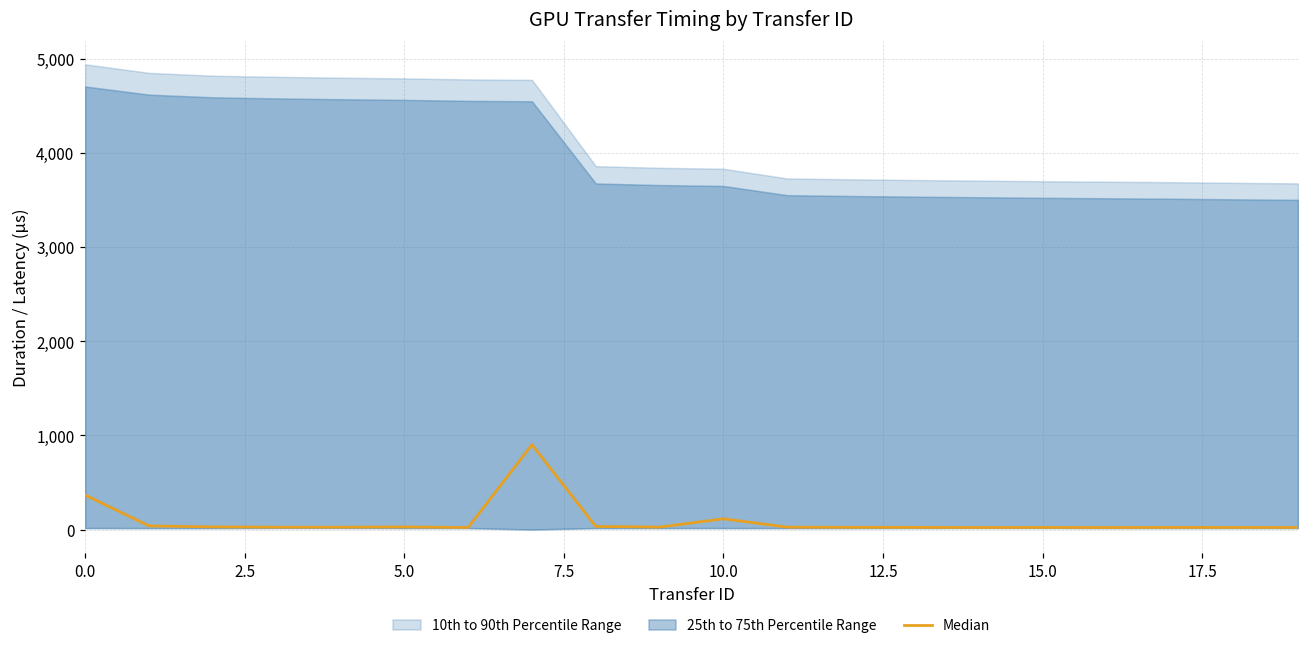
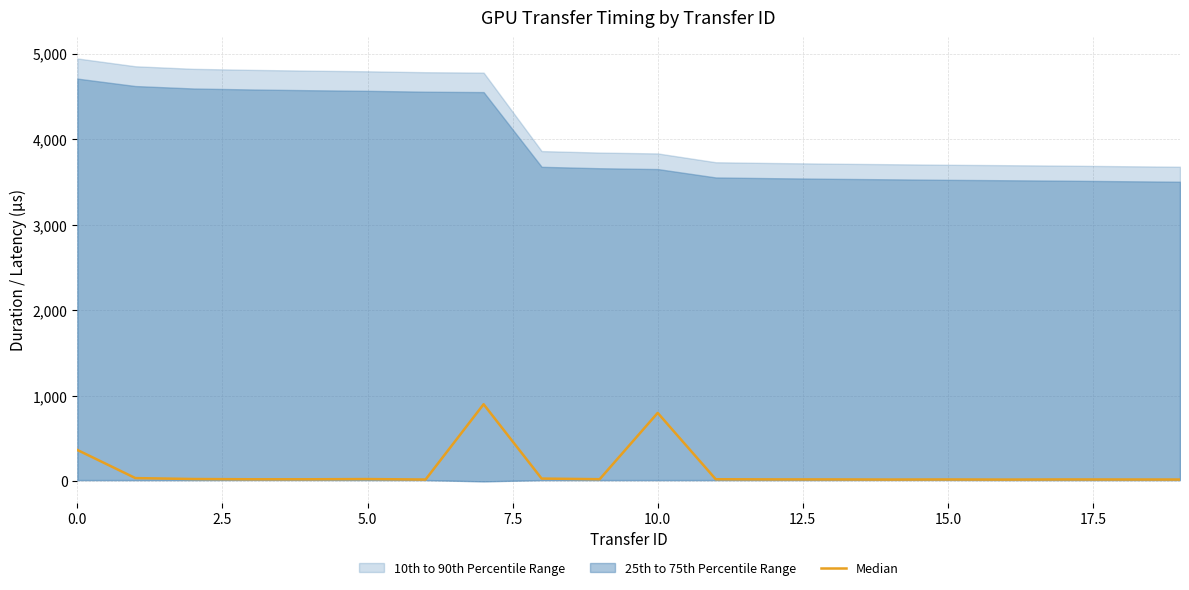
Median, 10.0: 100 -> 800
